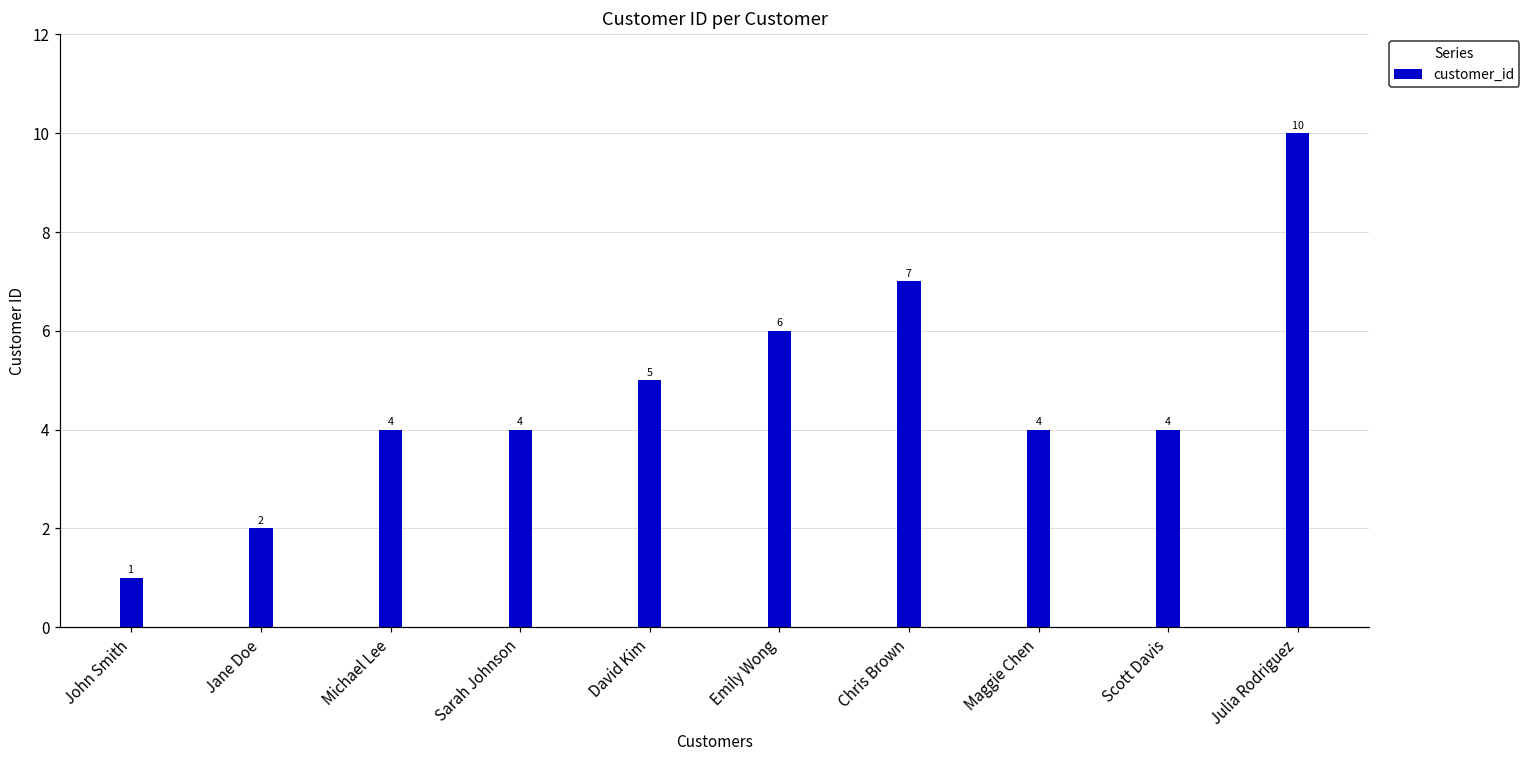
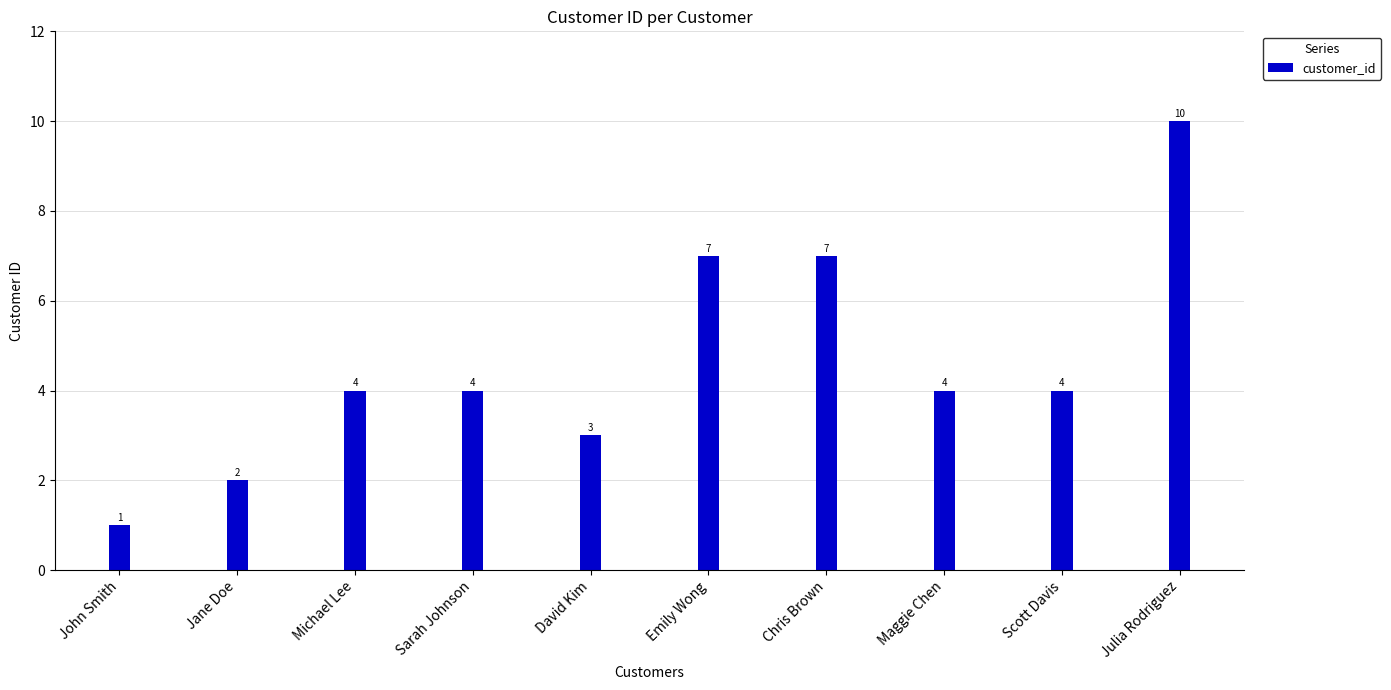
David Kim: 5 -> 3
Emily Wong: 6 -> 7
